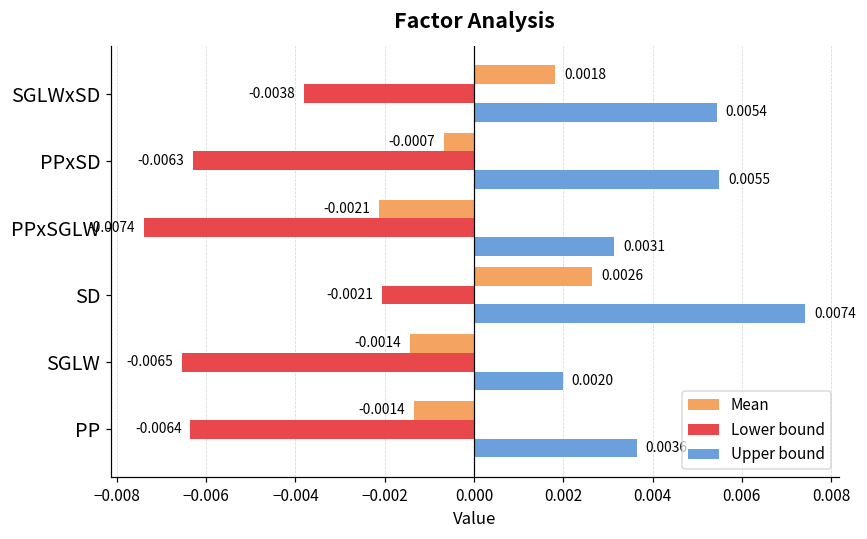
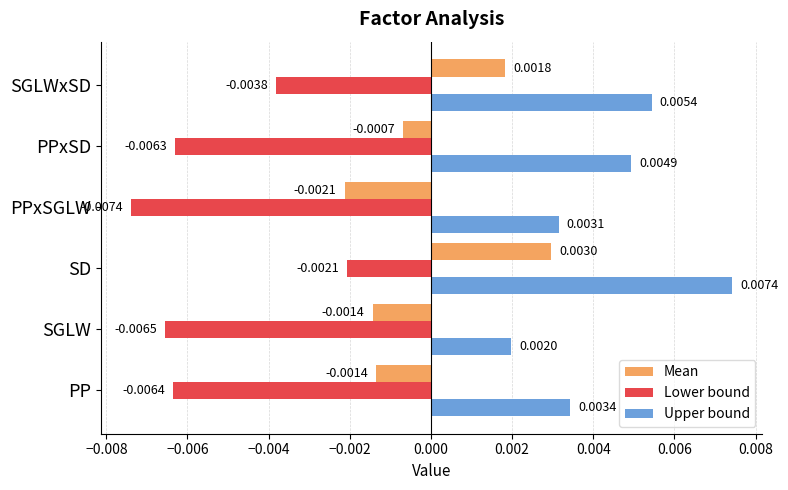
Upper bound, PPxSD: 0.0055 -> 0.0049
Mean, SD: 0.0026 -> 0.0030
Upper bound, PP: 0.0036 -> 0.0034
